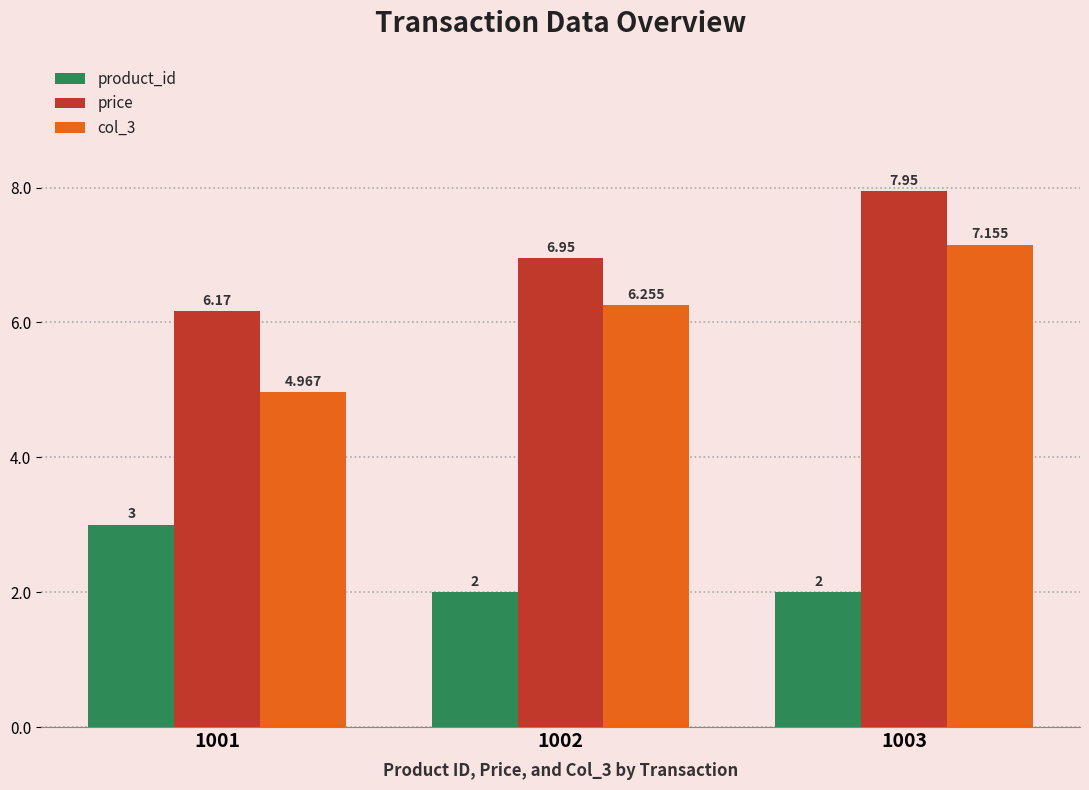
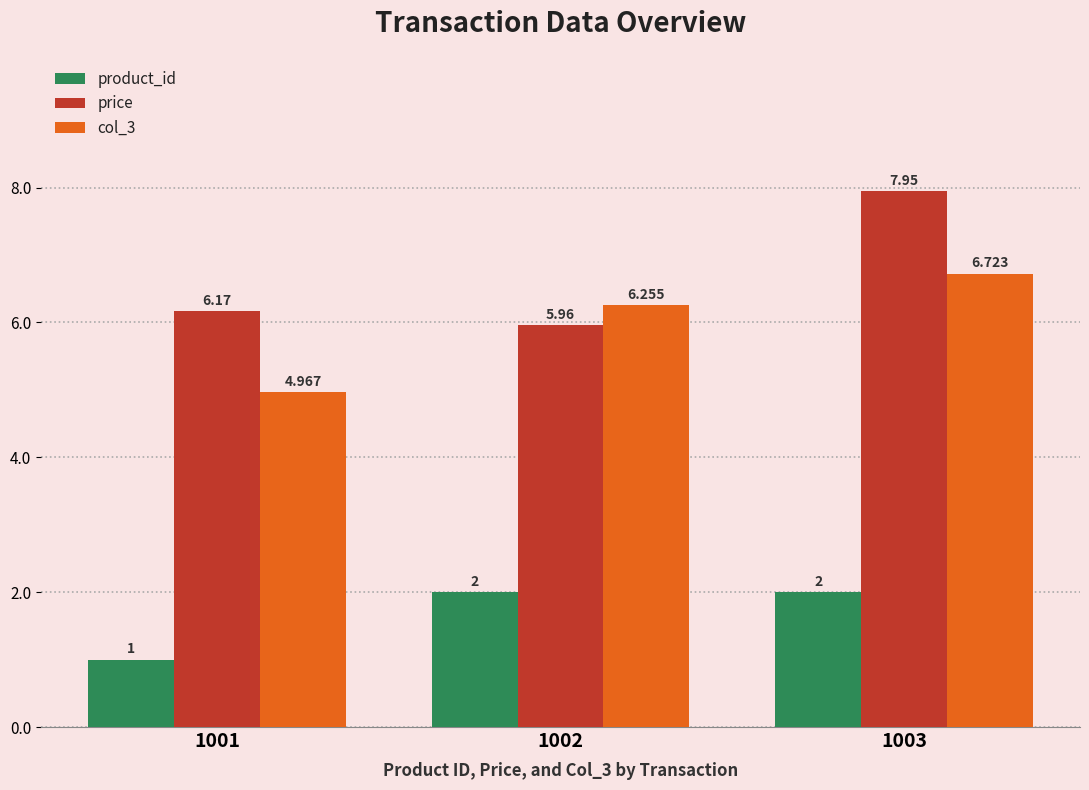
product_id, 1001: 3 -> 1
price, 1002: 6.95 -> 5.96
col_3, 1003: 7.155 -> 6.723
